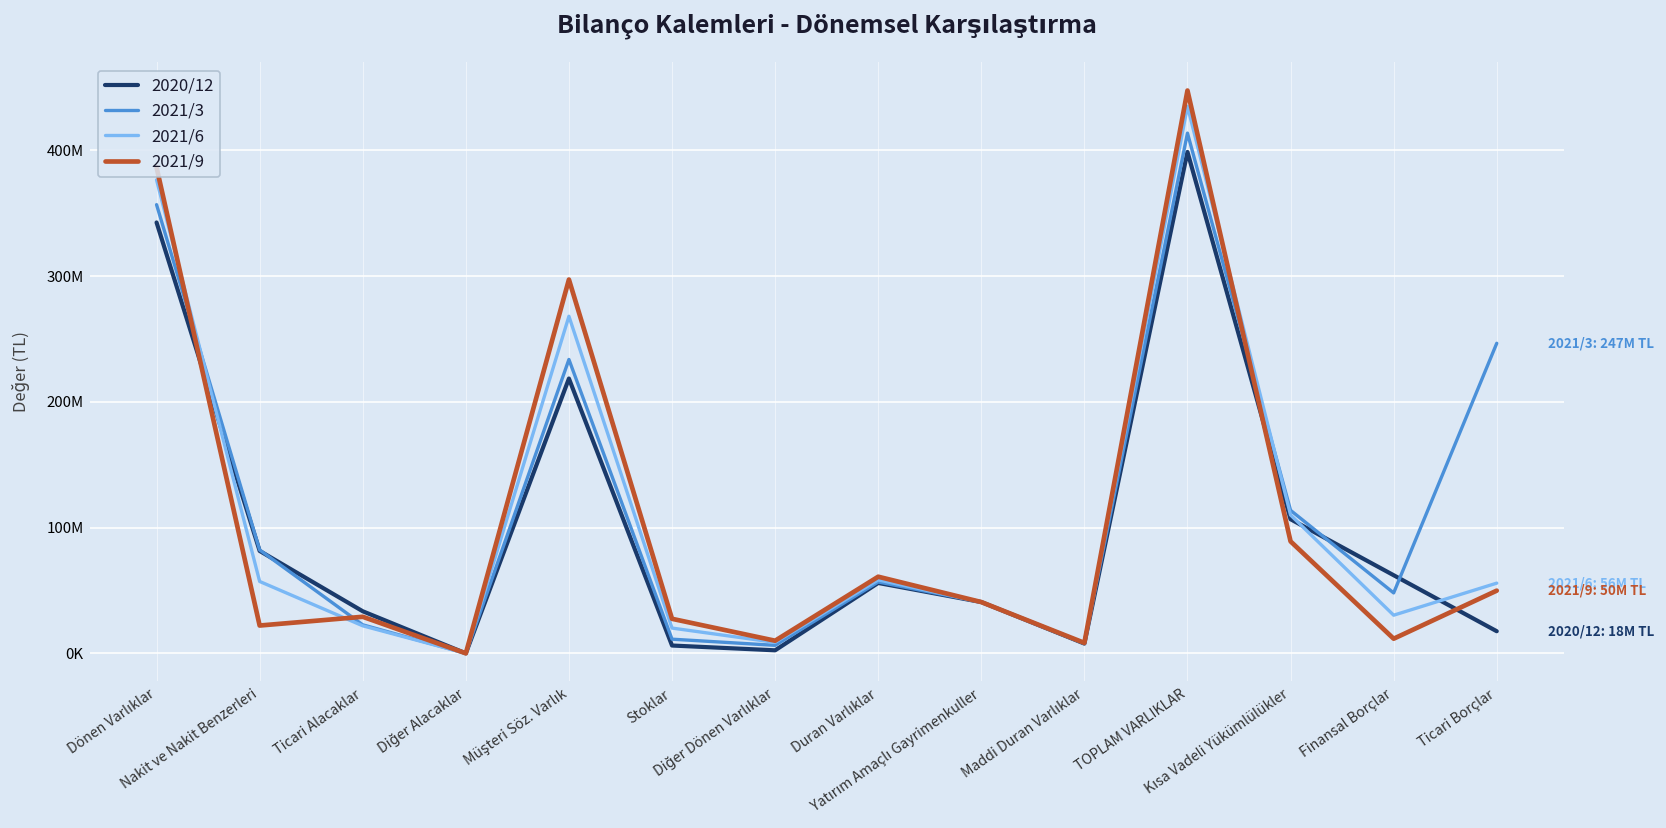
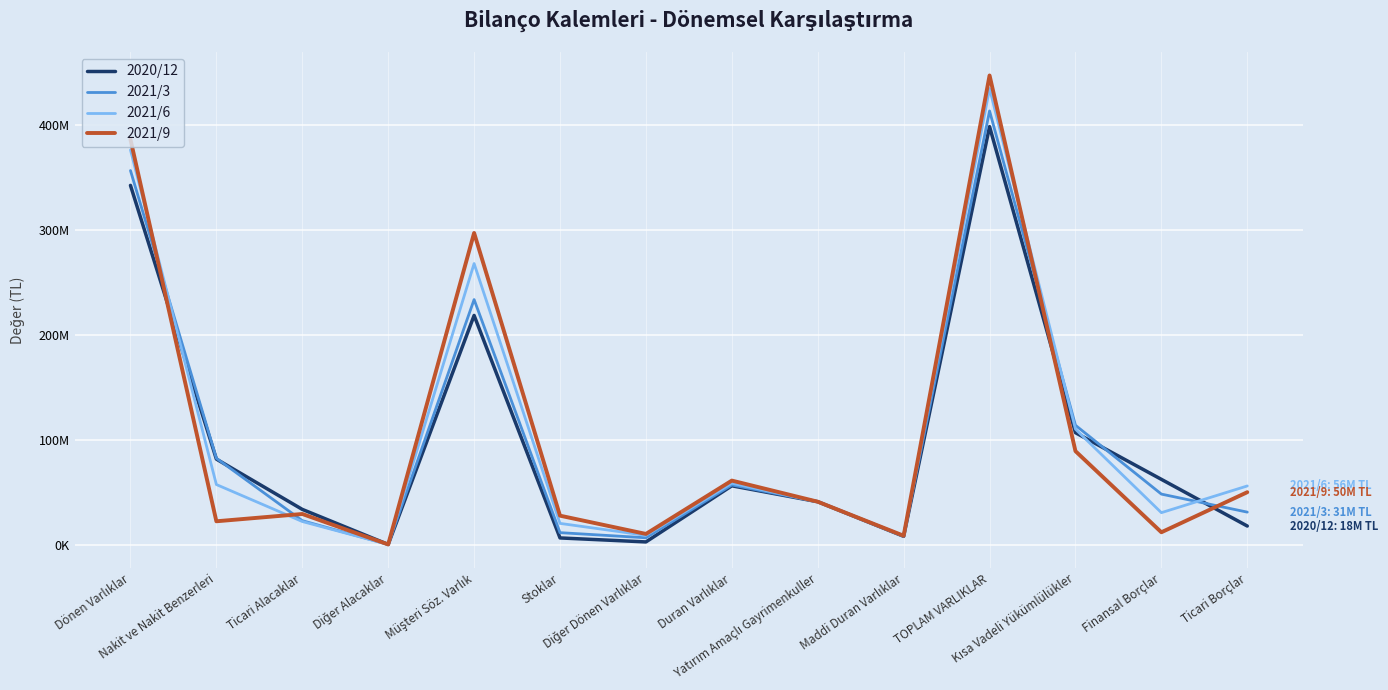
2021/3, Ticari Borçlar: 247M -> 31M
